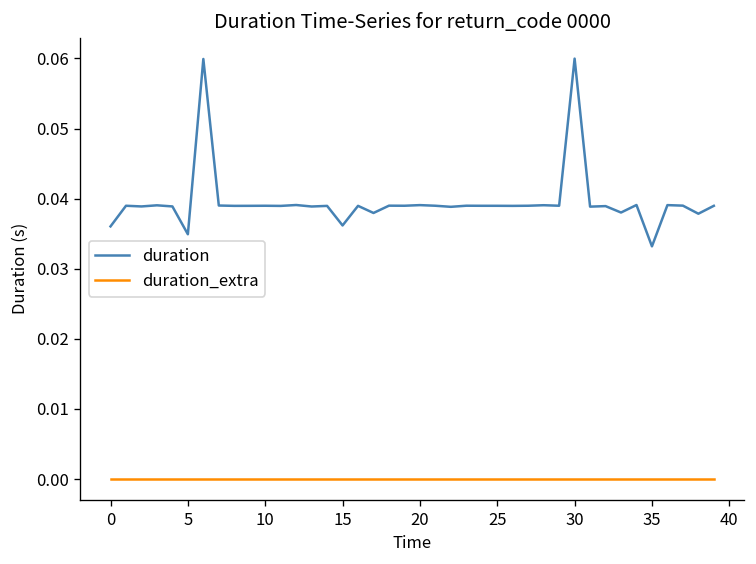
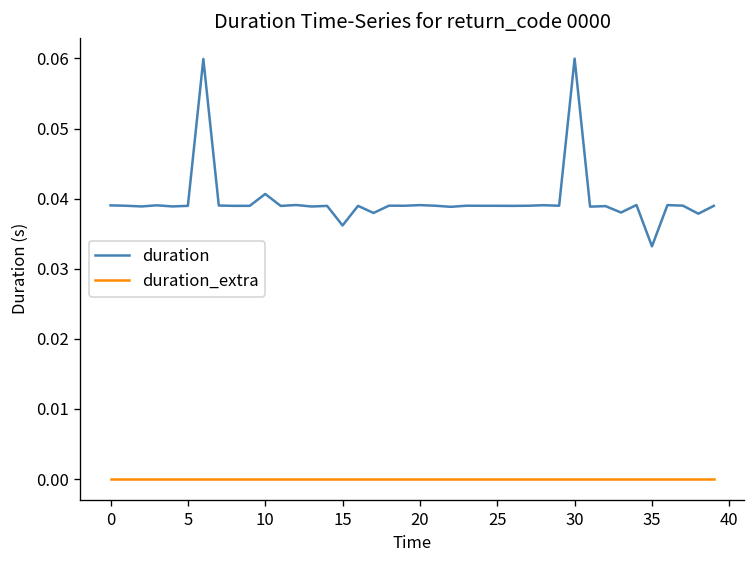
duration, 0: 0.036 -> 0.039
duration, 5: 0.035 -> 0.039
duration, 10: 0.039 -> 0.041
